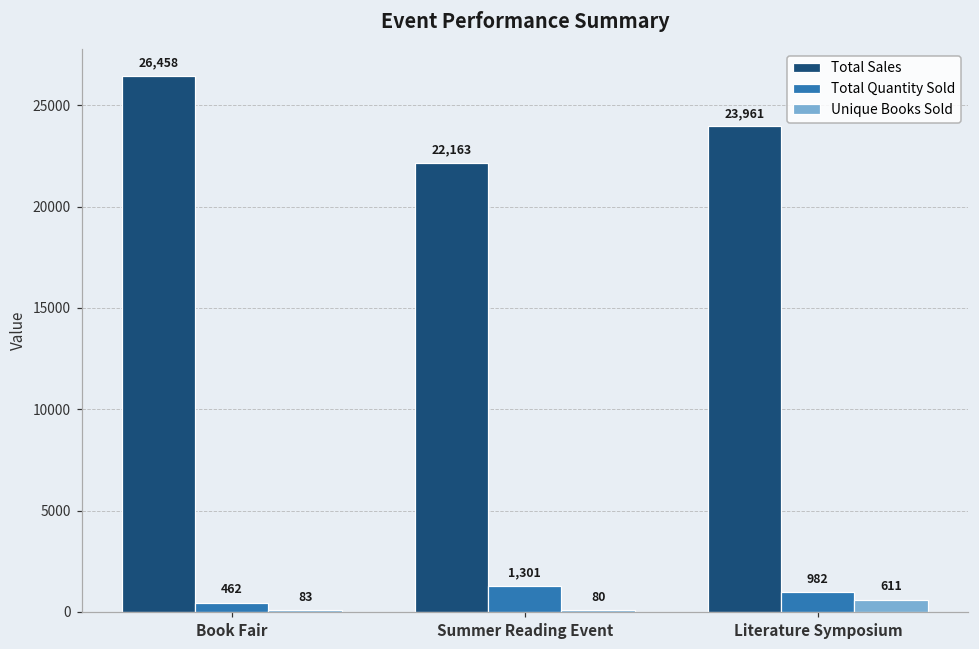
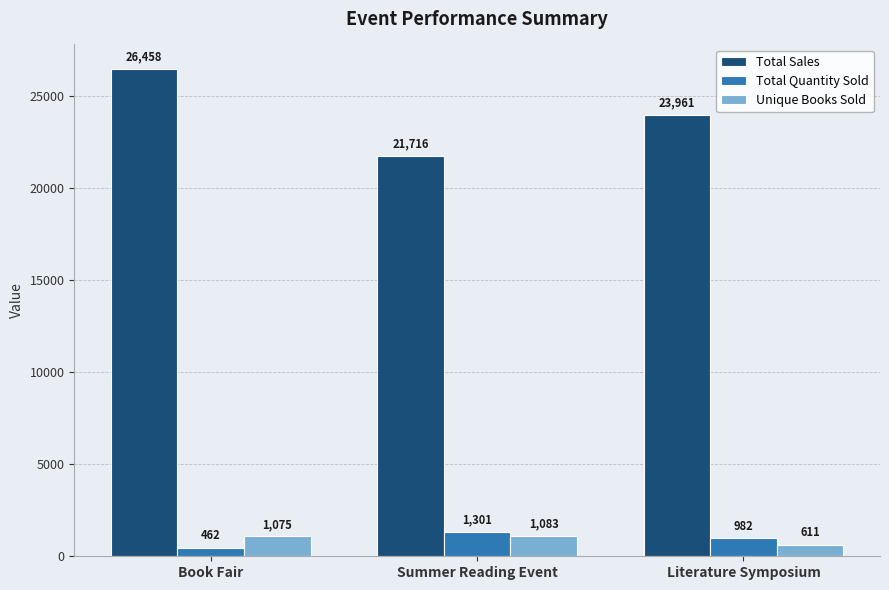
Unique Books Sold, Book Fair: 83 -> 1,075
Total Sales, Summer Reading Event: 22,163 -> 21,716
Unique Books Sold, Summer Reading Event: 80 -> 1,083
